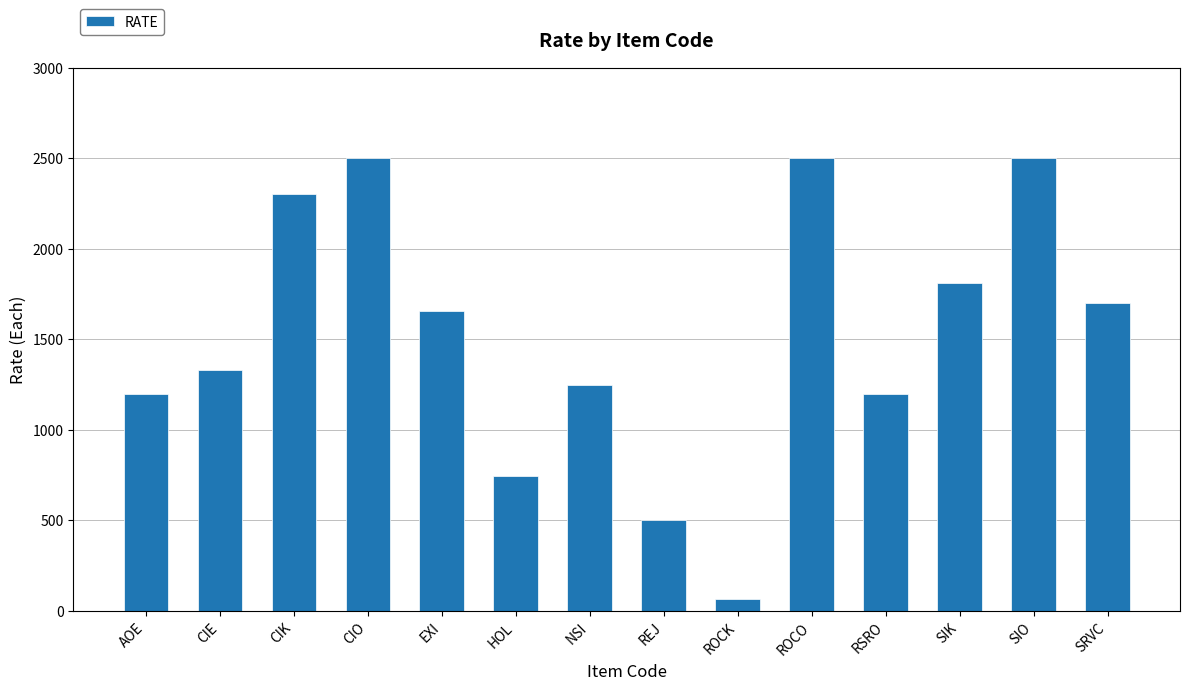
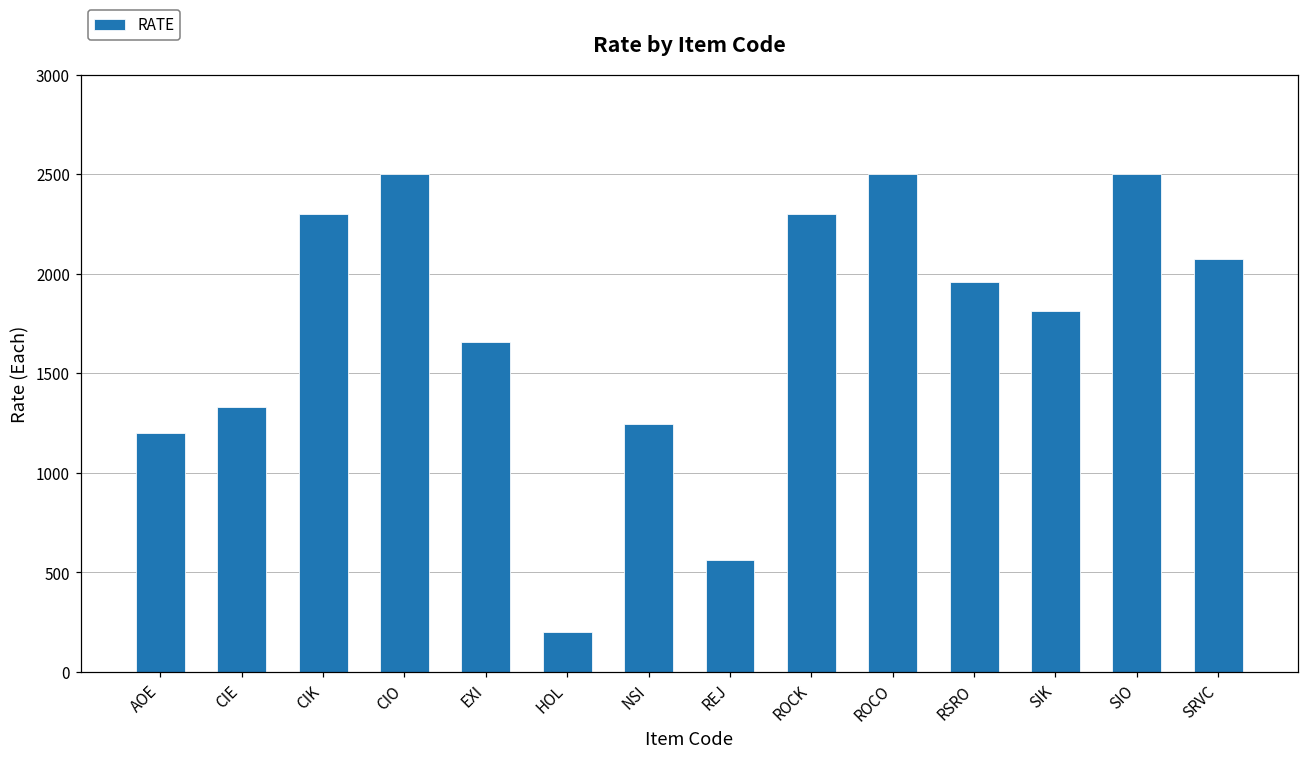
HOL: 750 -> 200
REJ: 500 -> 560
ROCK: 70 -> 2300
RSRO: 1200 -> 1960
SRVC: 1700 -> 2070
